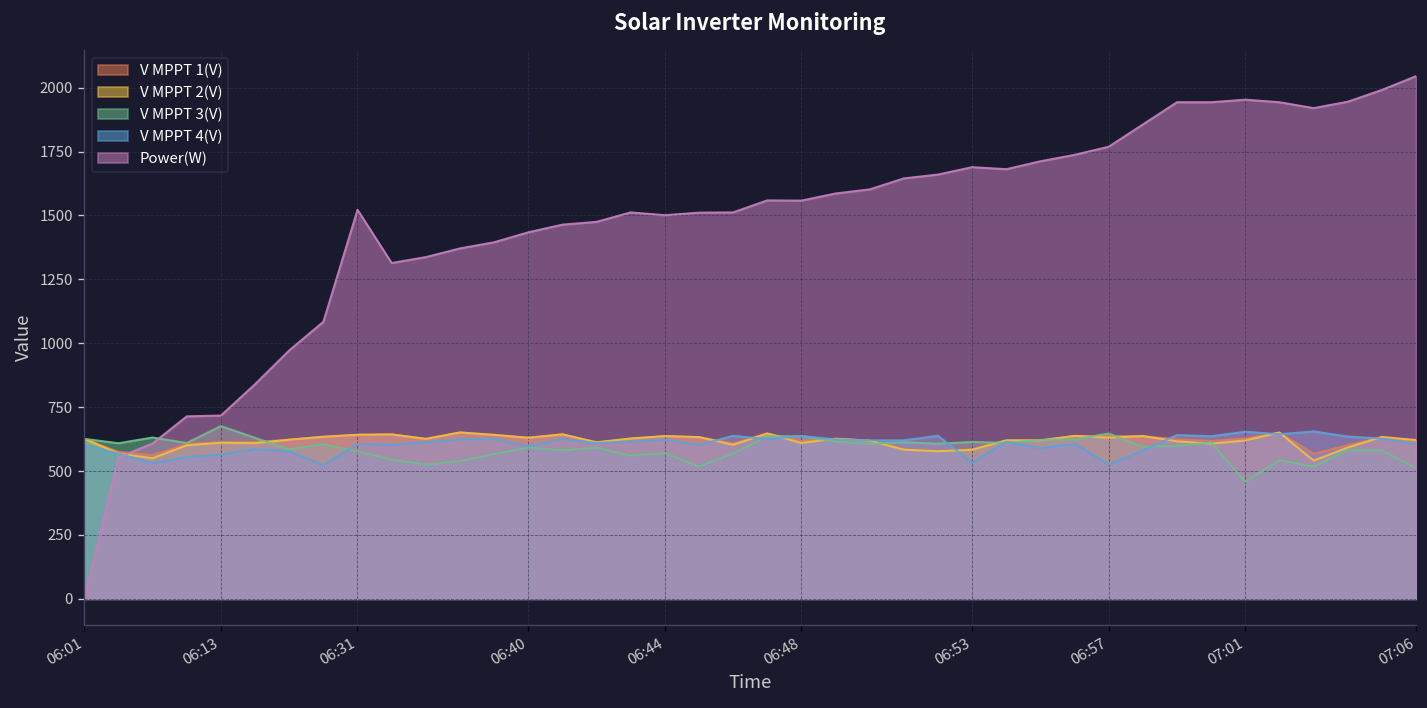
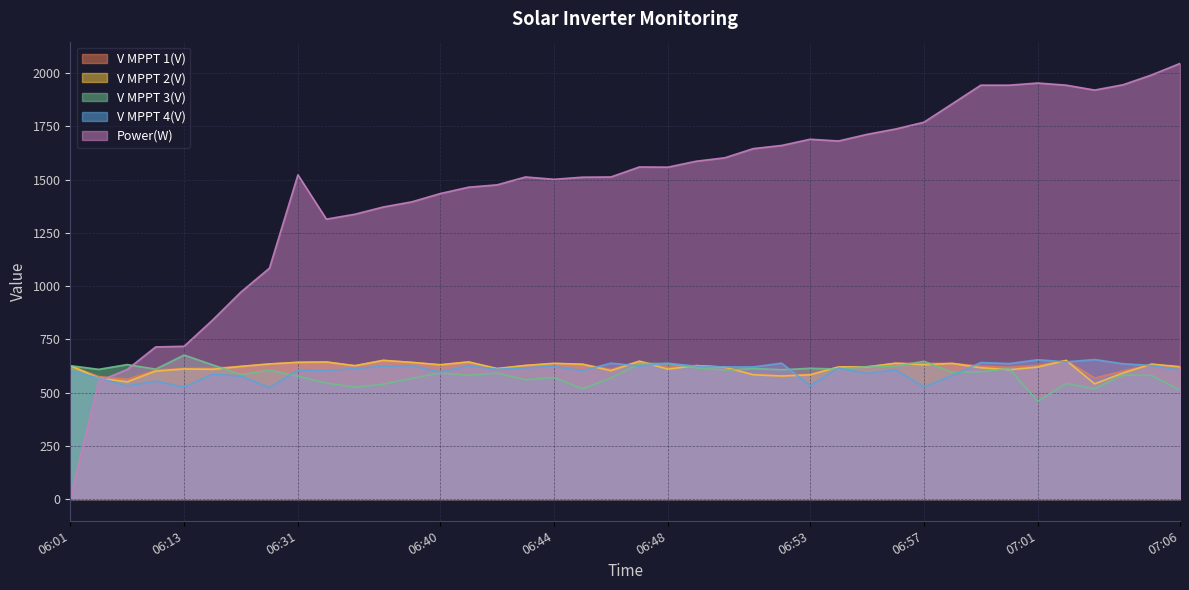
V MPPT 4(V), 06:13: 560 -> 520
